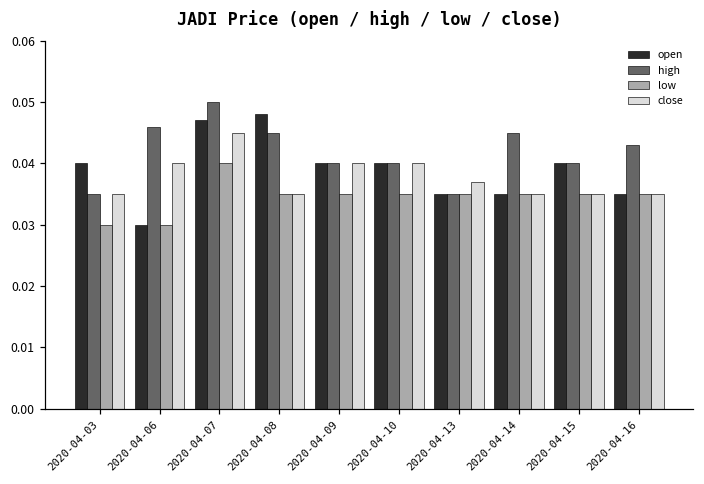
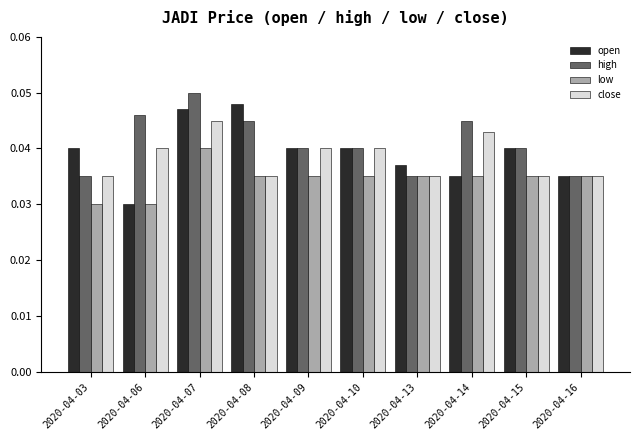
open, 2020-04-13: 0.035 -> 0.037
close, 2020-04-13: 0.037 -> 0.035
close, 2020-04-14: 0.035 -> 0.043
high, 2020-04-16: 0.043 -> 0.035
